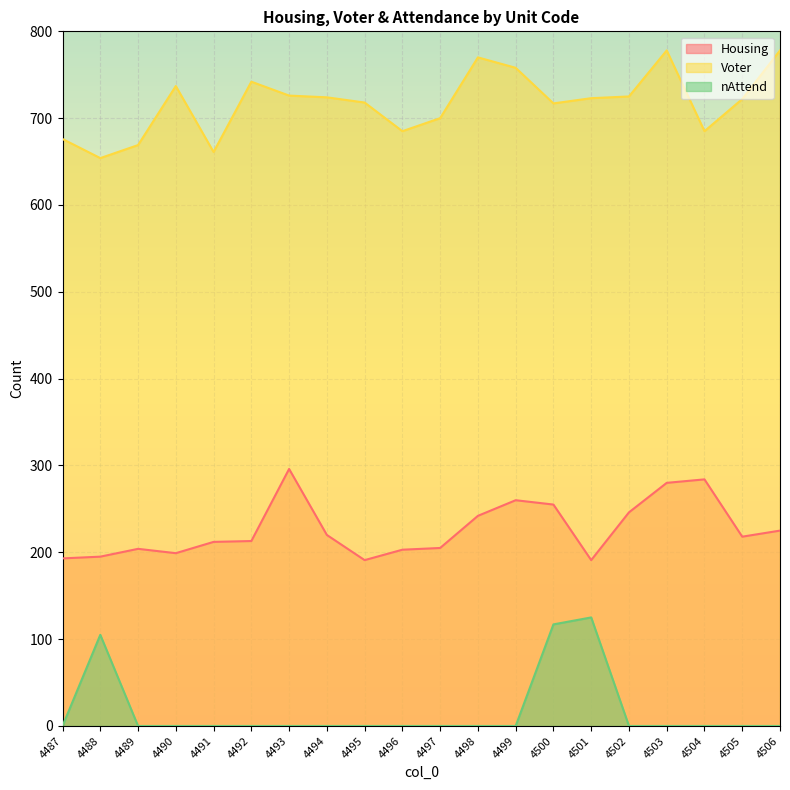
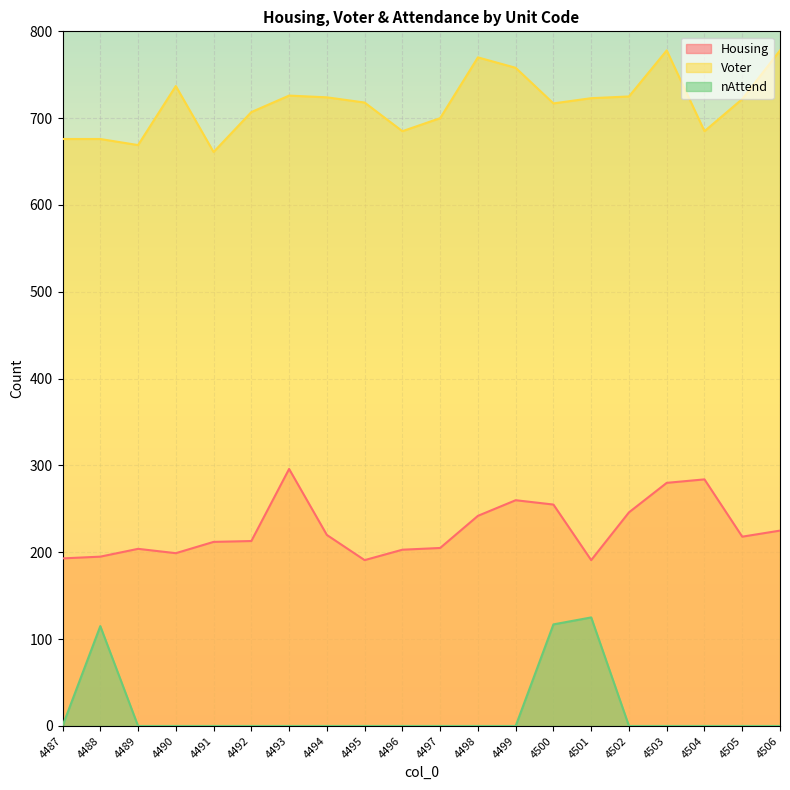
Voter, 4488: 650 -> 680
nAttend, 4488: 110 -> 120
Voter, 4492: 740 -> 710
